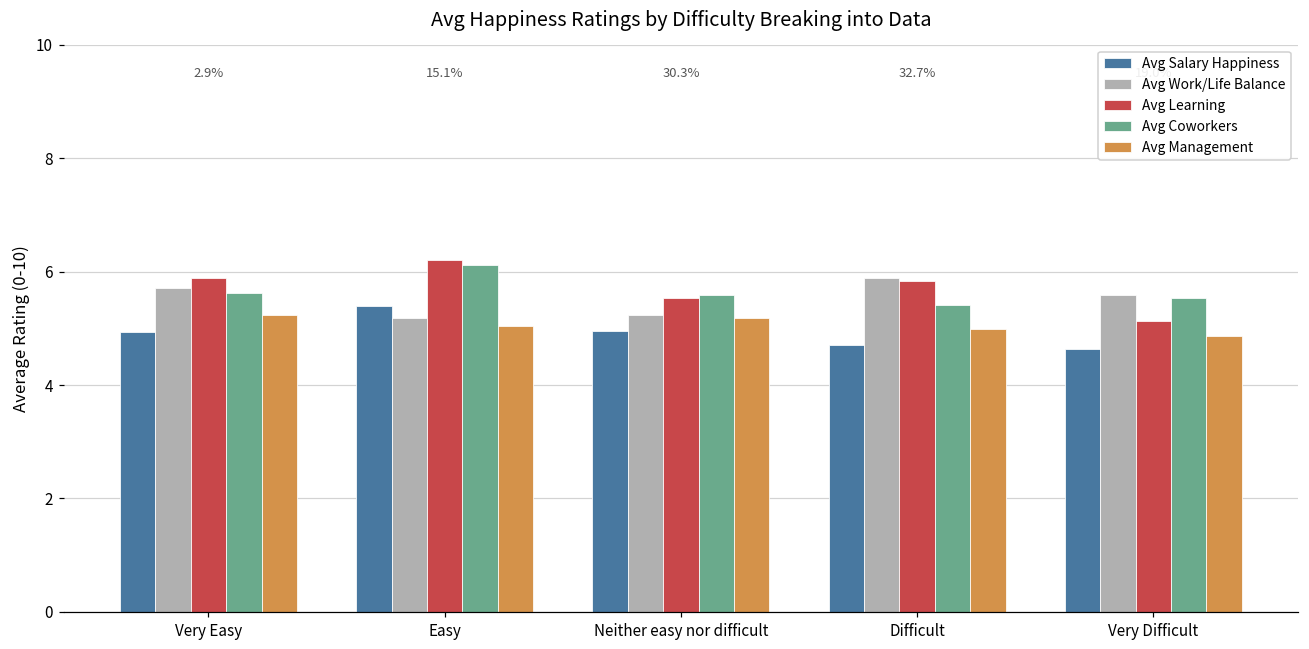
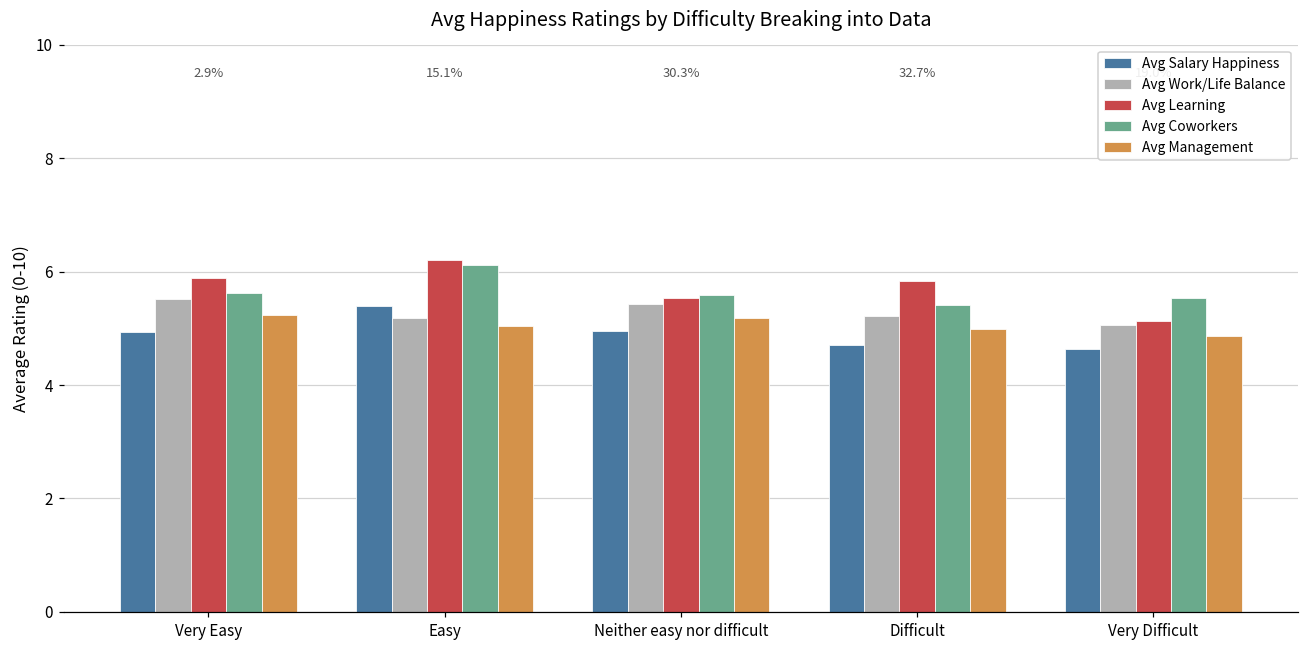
Avg Work/Life Balance, Very Easy: 5.7 -> 5.5
Avg Work/Life Balance, Neither easy nor difficult: 5.2 -> 5.4
Avg Work/Life Balance, Difficult: 5.9 -> 5.2
Avg Work/Life Balance, Very Difficult: 5.6 -> 5.1
